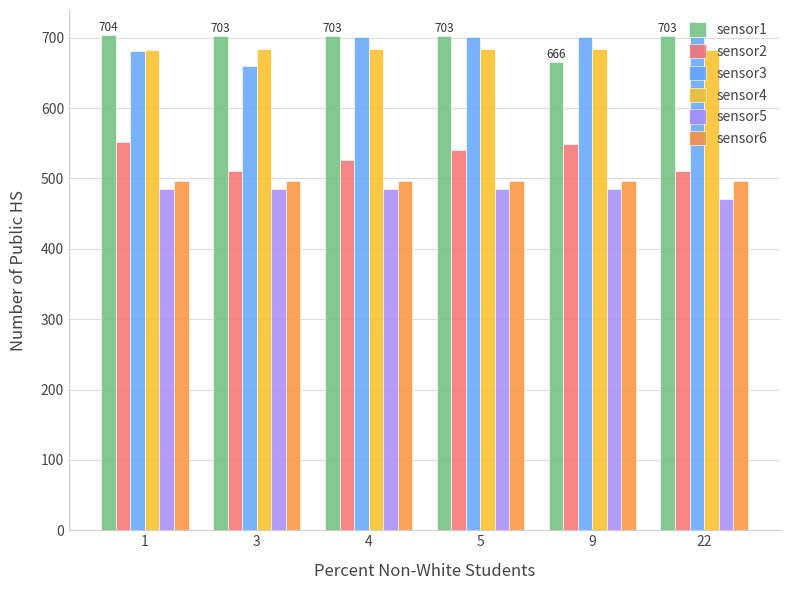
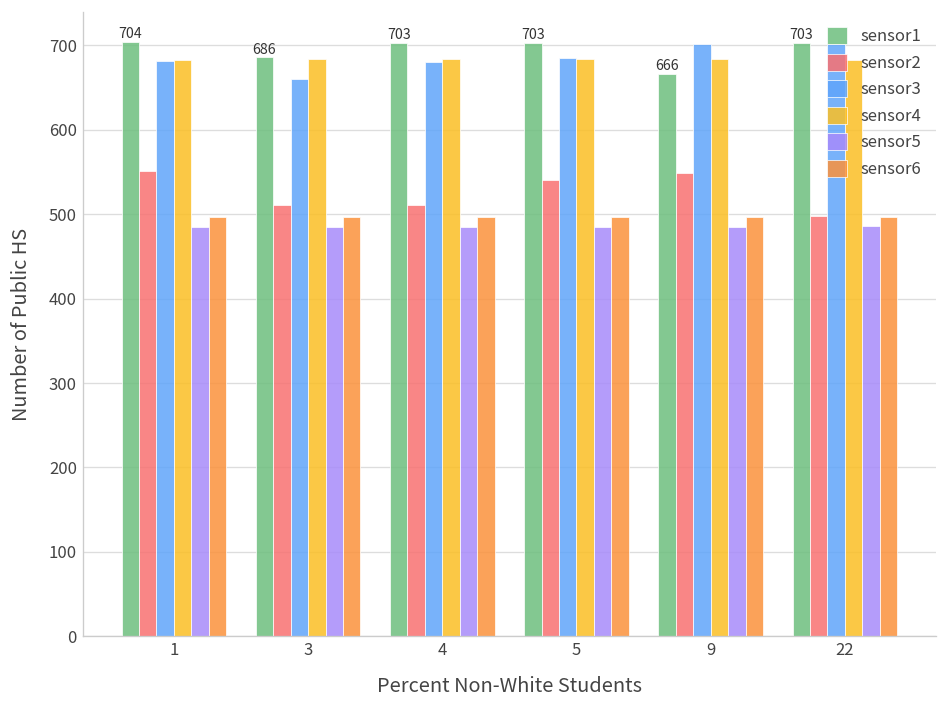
sensor1, 3: 703 -> 686
sensor2, 4: 530 -> 510
sensor3, 4: 700 -> 680
sensor3, 5: 700 -> 690
sensor2, 22: 510 -> 500
sensor5, 22: 470 -> 490
